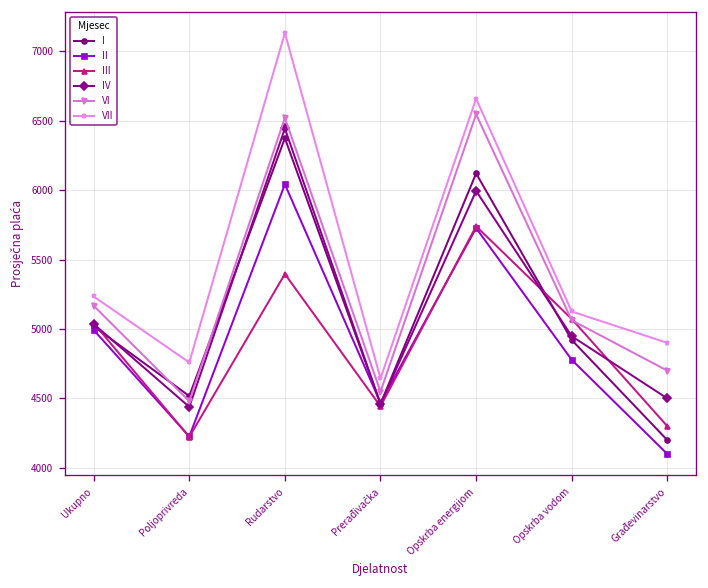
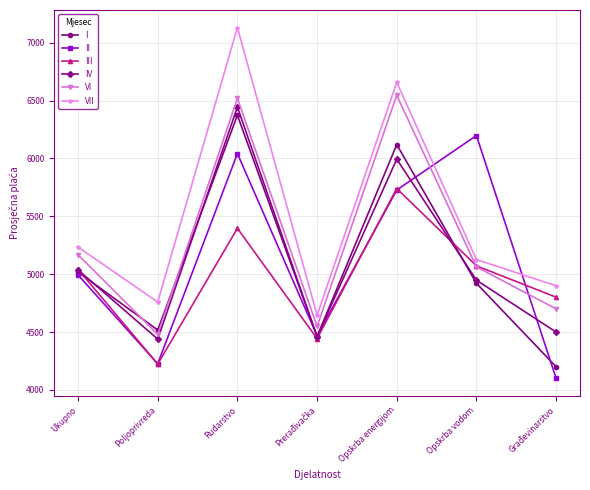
II, Opskrba vodom: 4780 -> 6200
III, Građevinarstvo: 4300 -> 4800
